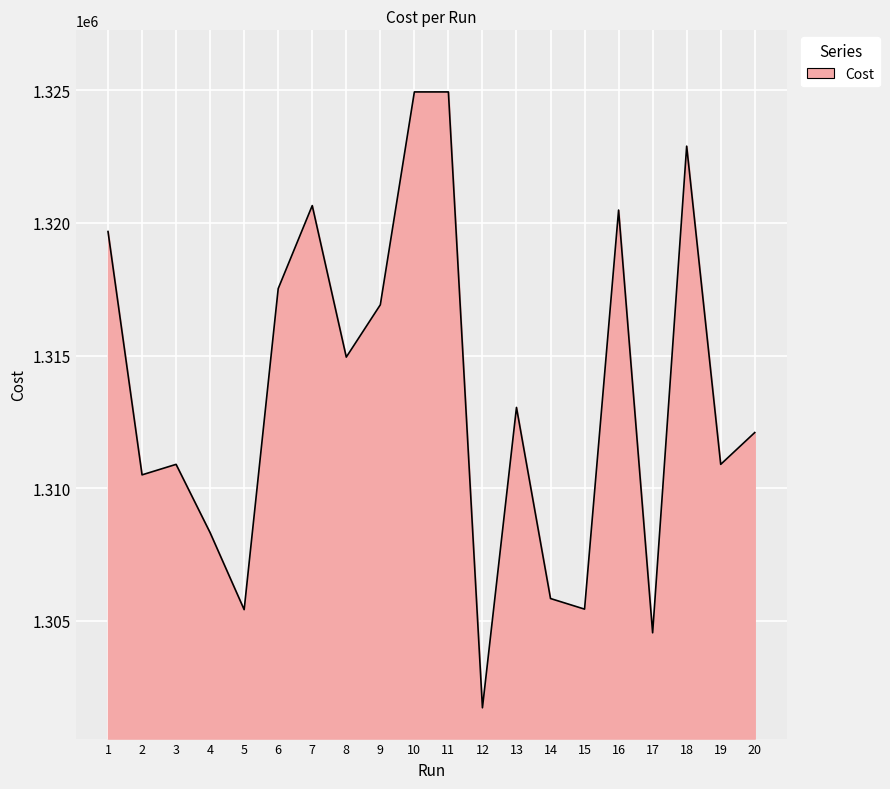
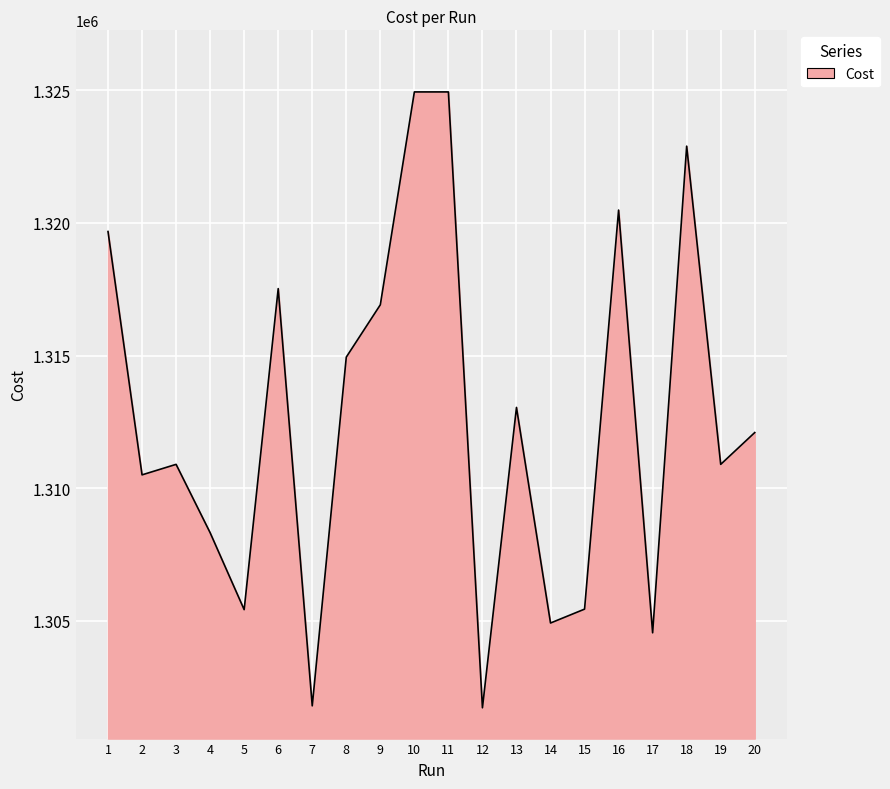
7: 1320700 -> 1301800
14: 1305800 -> 1304900
